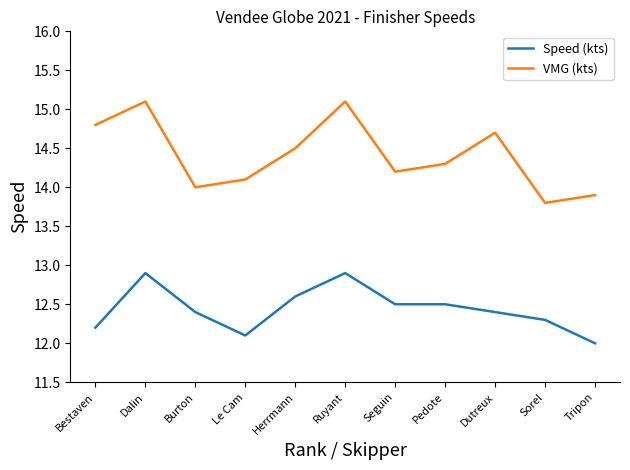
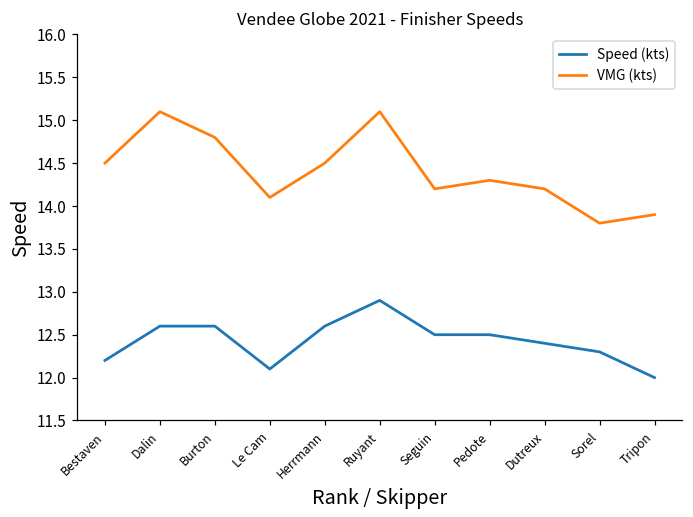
VMG (kts), Bestaven: 14.8 -> 14.5
Speed (kts), Dalin: 12.9 -> 12.6
Speed (kts), Burton: 12.4 -> 12.6
VMG (kts), Burton: 14.0 -> 14.8
VMG (kts), Dutreux: 14.7 -> 14.2
